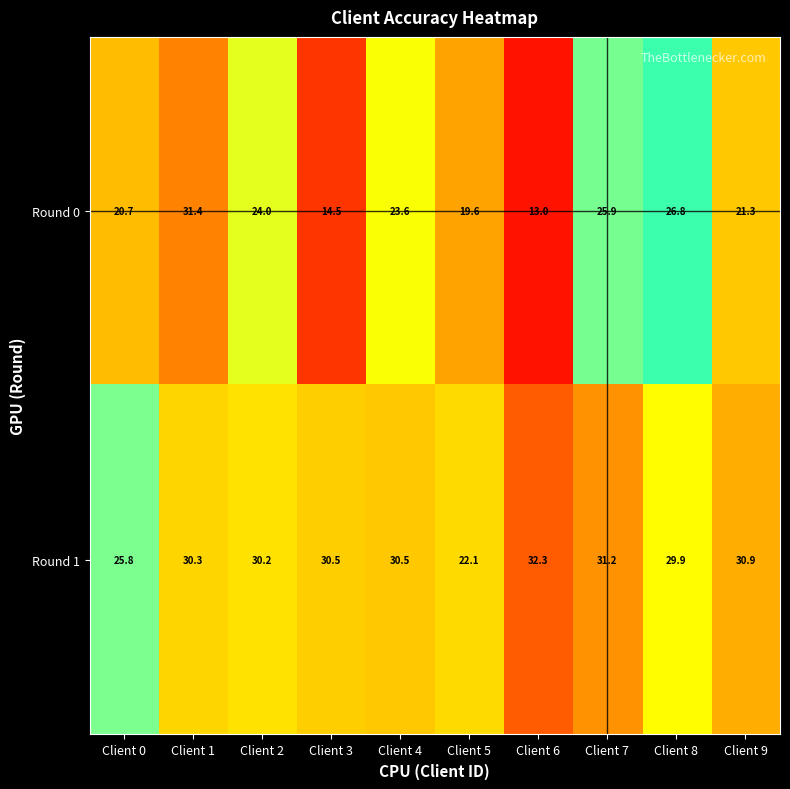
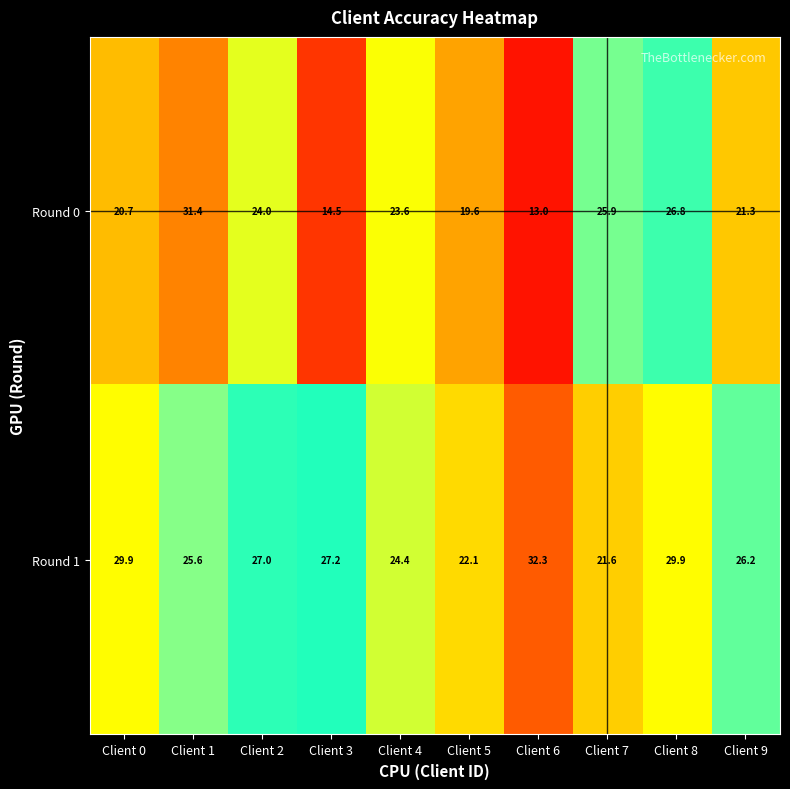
Round 1, Client 0: 25.8 -> 29.9
Round 1, Client 1: 30.3 -> 25.6
Round 1, Client 2: 30.2 -> 27.0
Round 1, Client 3: 30.5 -> 27.2
Round 1, Client 4: 30.5 -> 24.4
Round 1, Client 7: 31.2 -> 21.6
Round 1, Client 9: 30.9 -> 26.2
